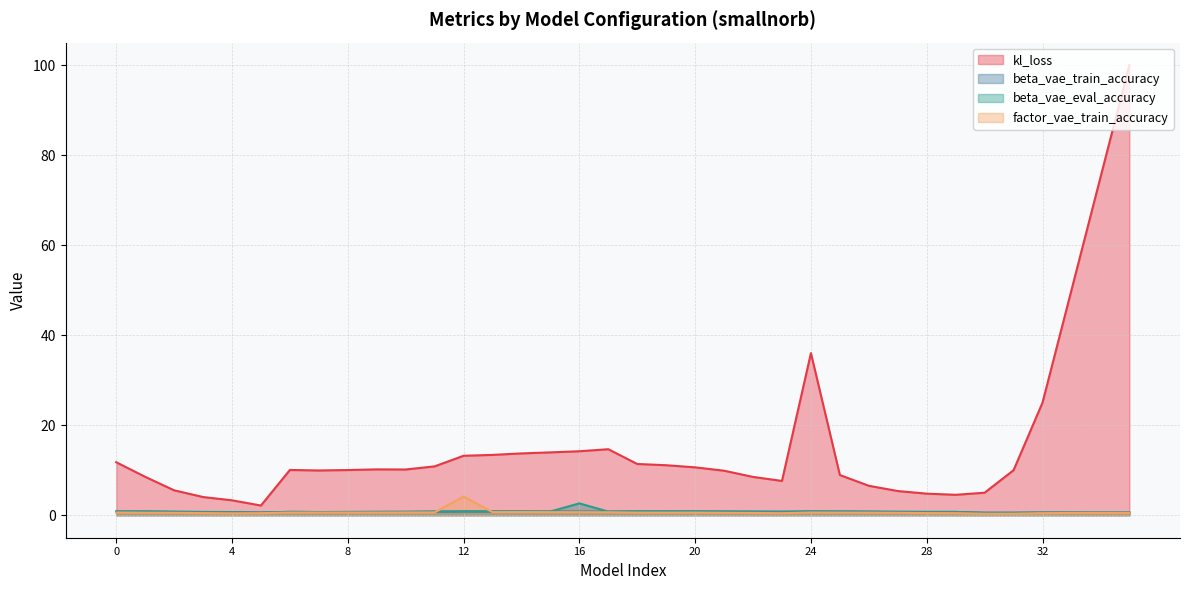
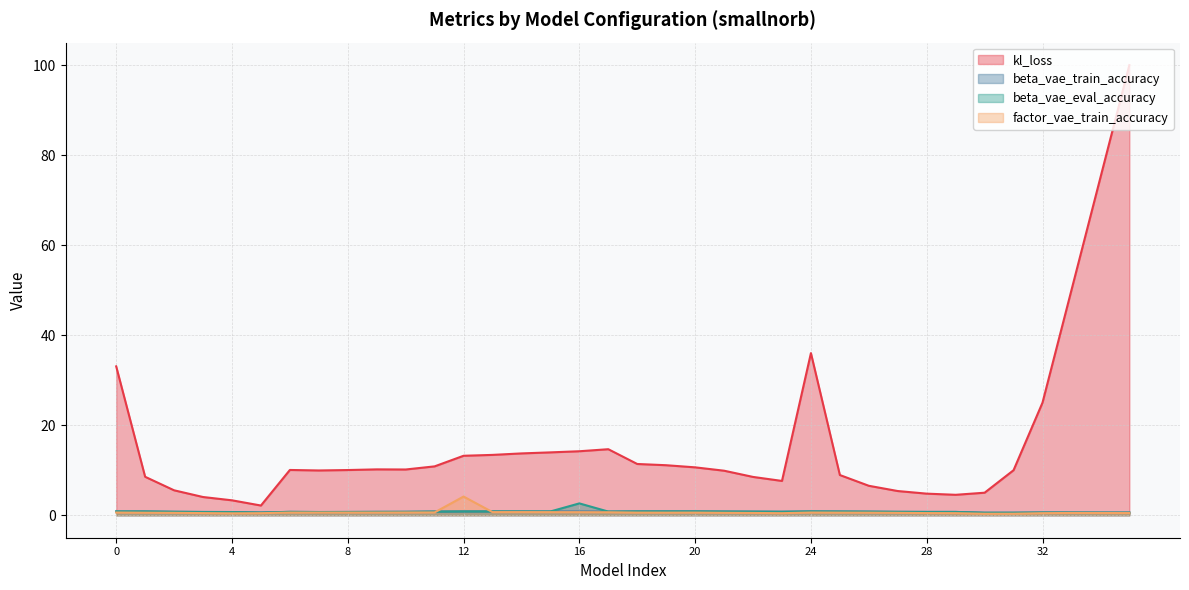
kl_loss, 0: 12 -> 33
